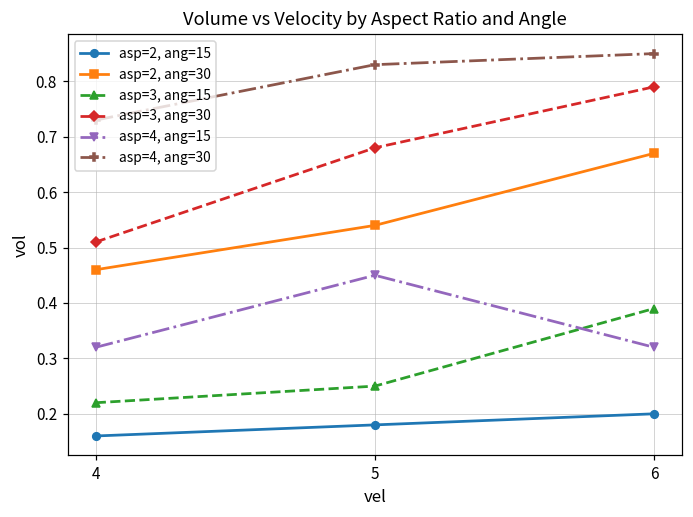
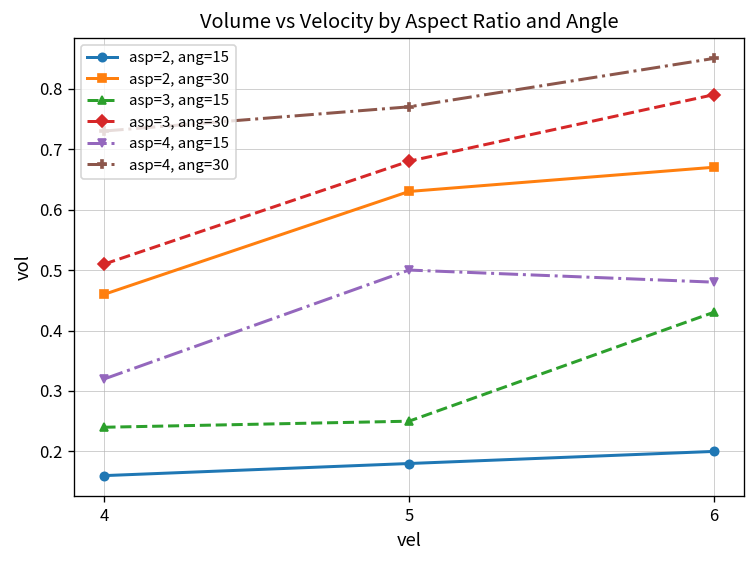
asp=3, ang=15, 4: 0.22 -> 0.24
asp=2, ang=30, 5: 0.54 -> 0.63
asp=4, ang=15, 5: 0.45 -> 0.50
asp=4, ang=30, 5: 0.83 -> 0.77
asp=3, ang=15, 6: 0.39 -> 0.43
asp=4, ang=15, 6: 0.32 -> 0.48
